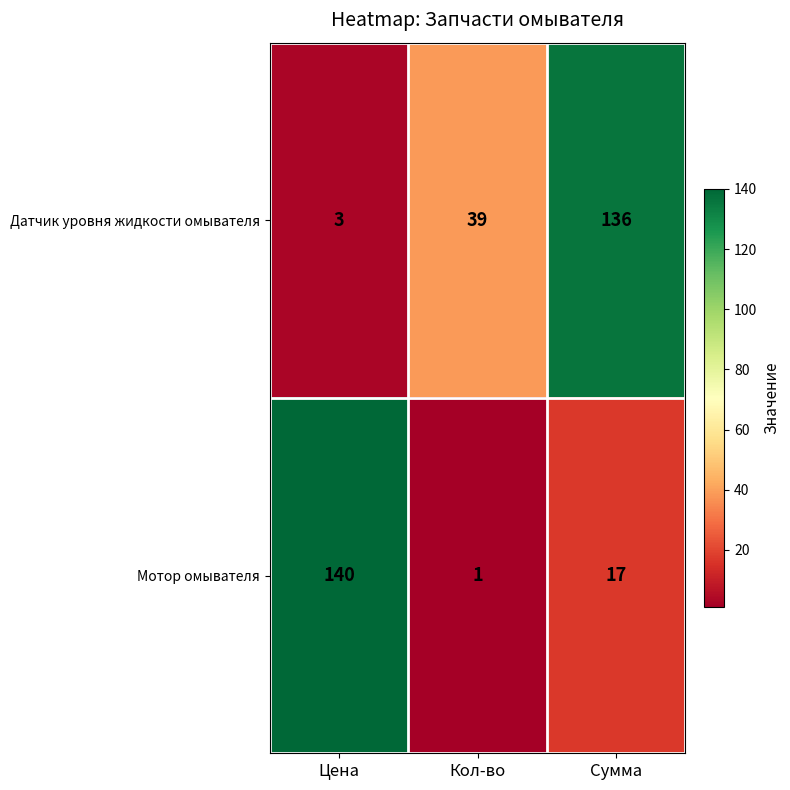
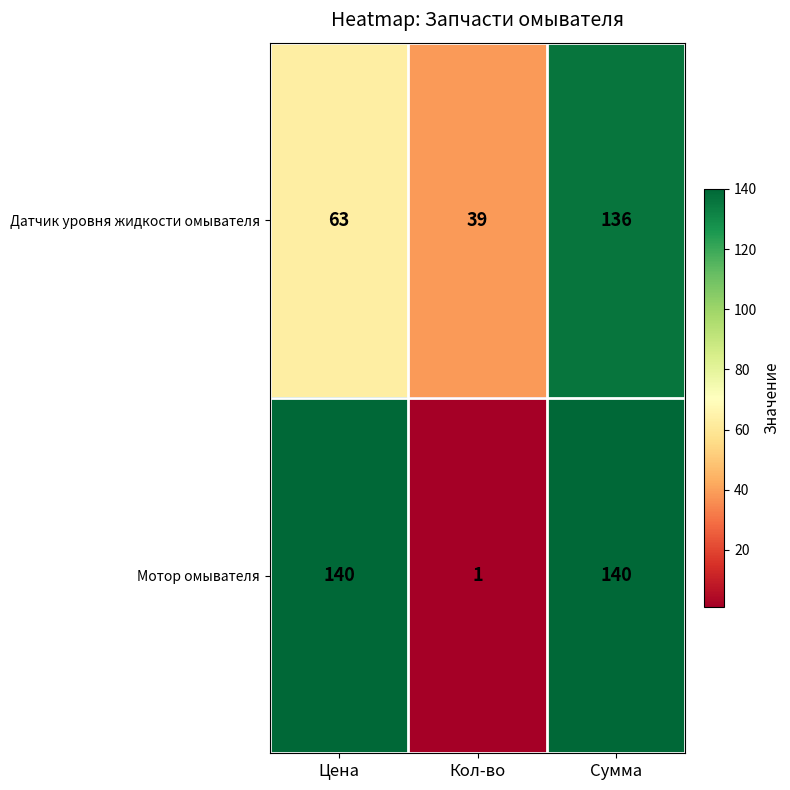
Датчик уровня жидкости омывателя, Цена: 3 -> 63
Мотор омывателя, Сумма: 17 -> 140
